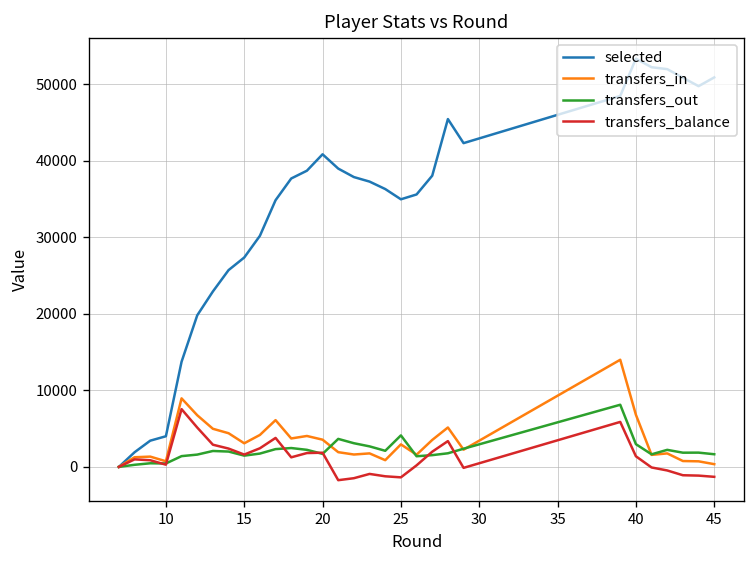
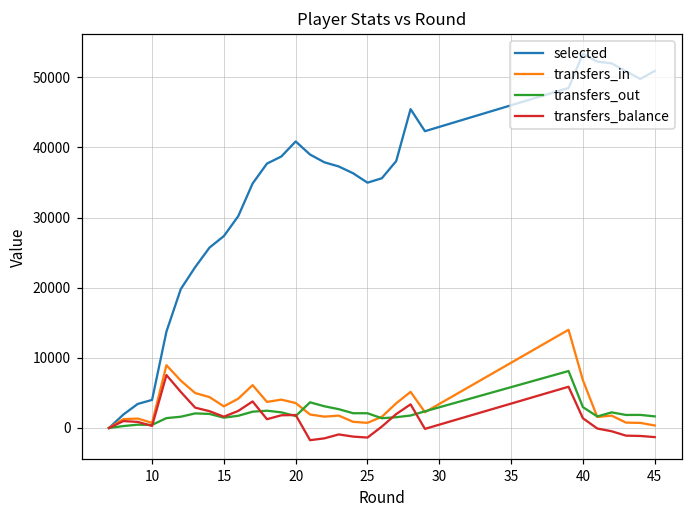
transfers_in, 25: 3000 -> 1000
transfers_out, 25: 4000 -> 2000
